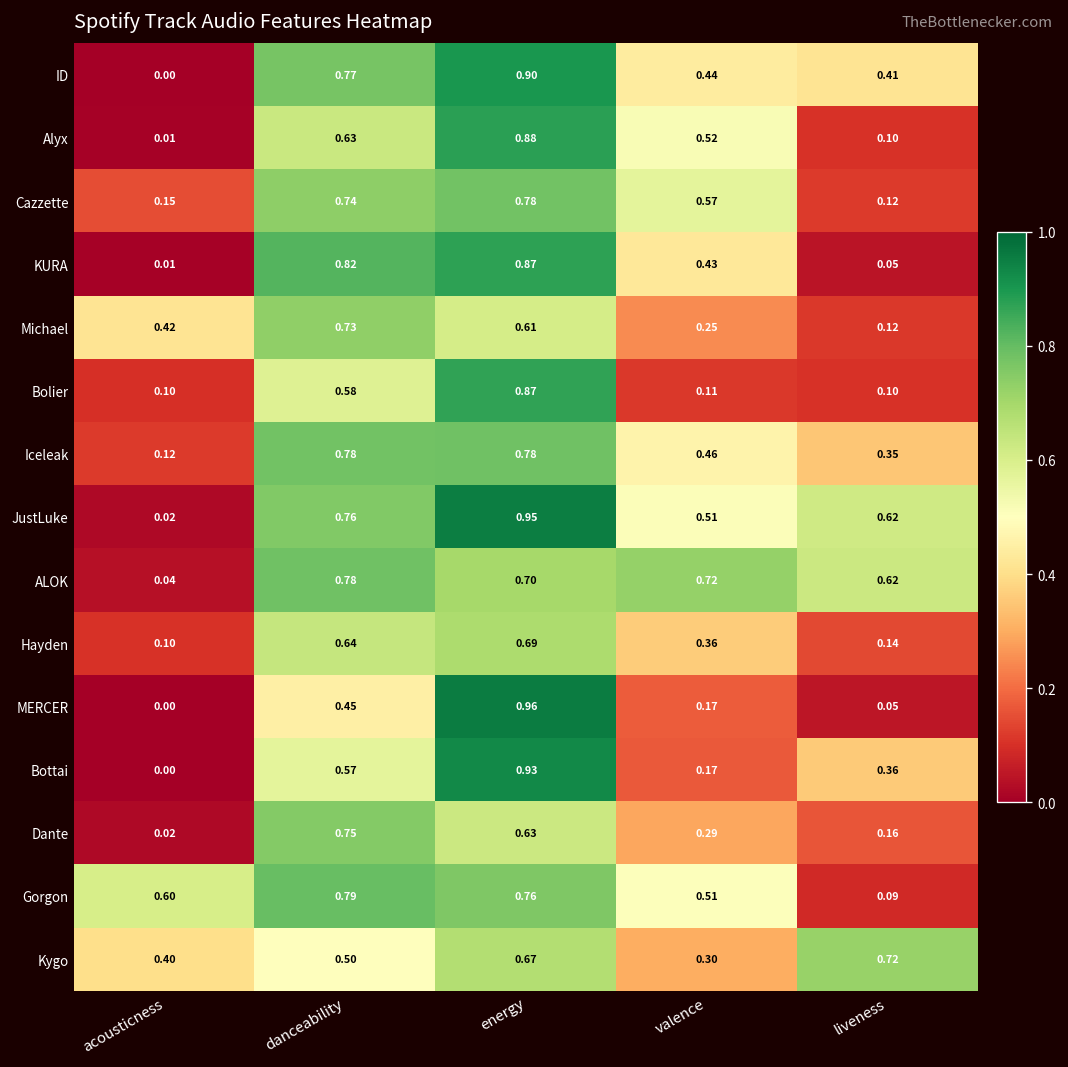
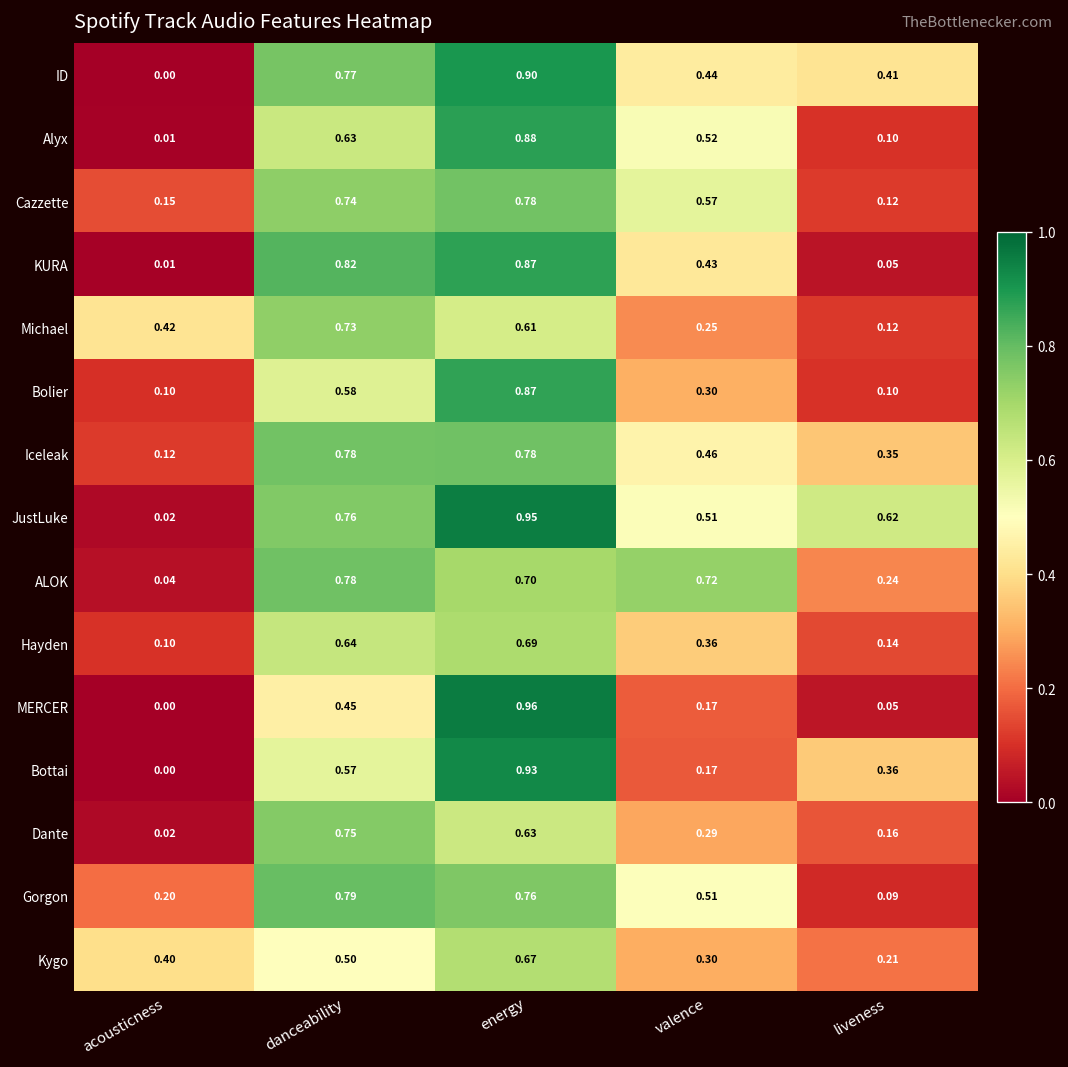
Bolier, valence: 0.11 -> 0.30
ALOK, liveness: 0.62 -> 0.24
Gorgon, acousticness: 0.60 -> 0.20
Kygo, liveness: 0.72 -> 0.21
